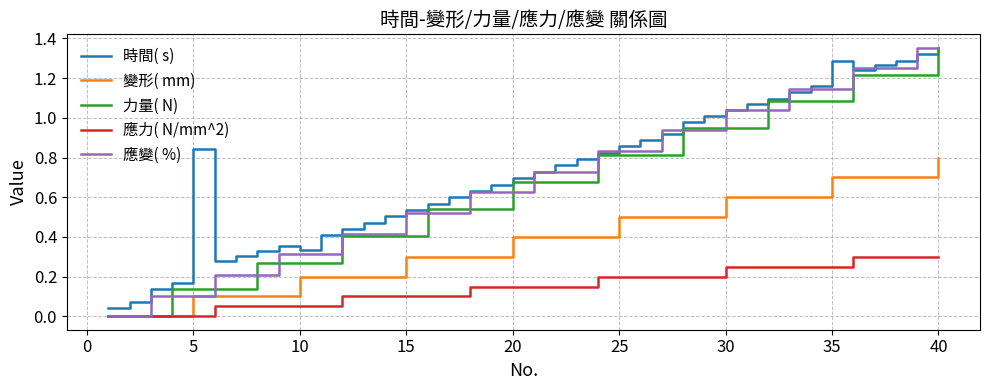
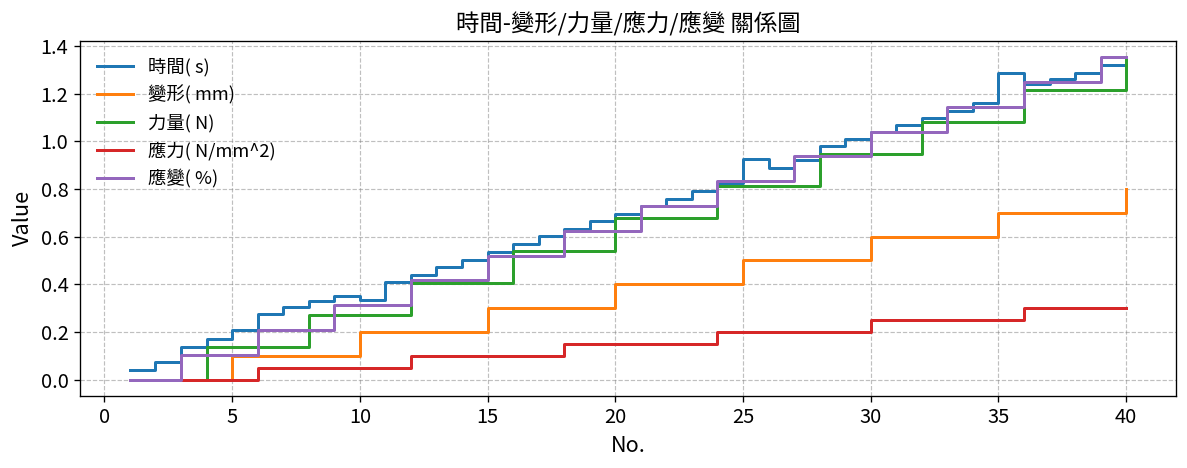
時間( s), 5: 0.85 -> 0.21
時間( s), 25: 0.86 -> 0.92
